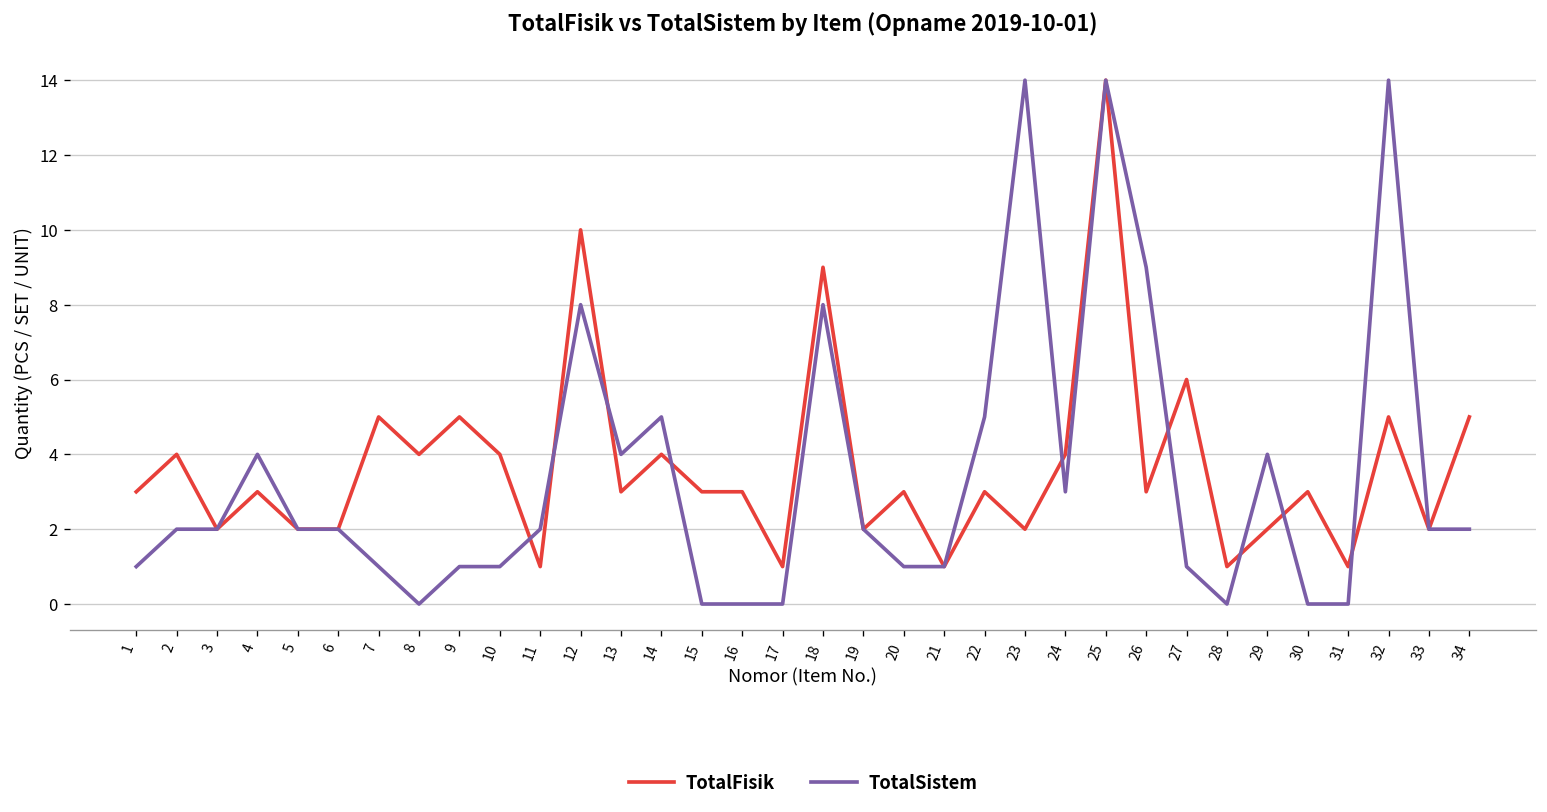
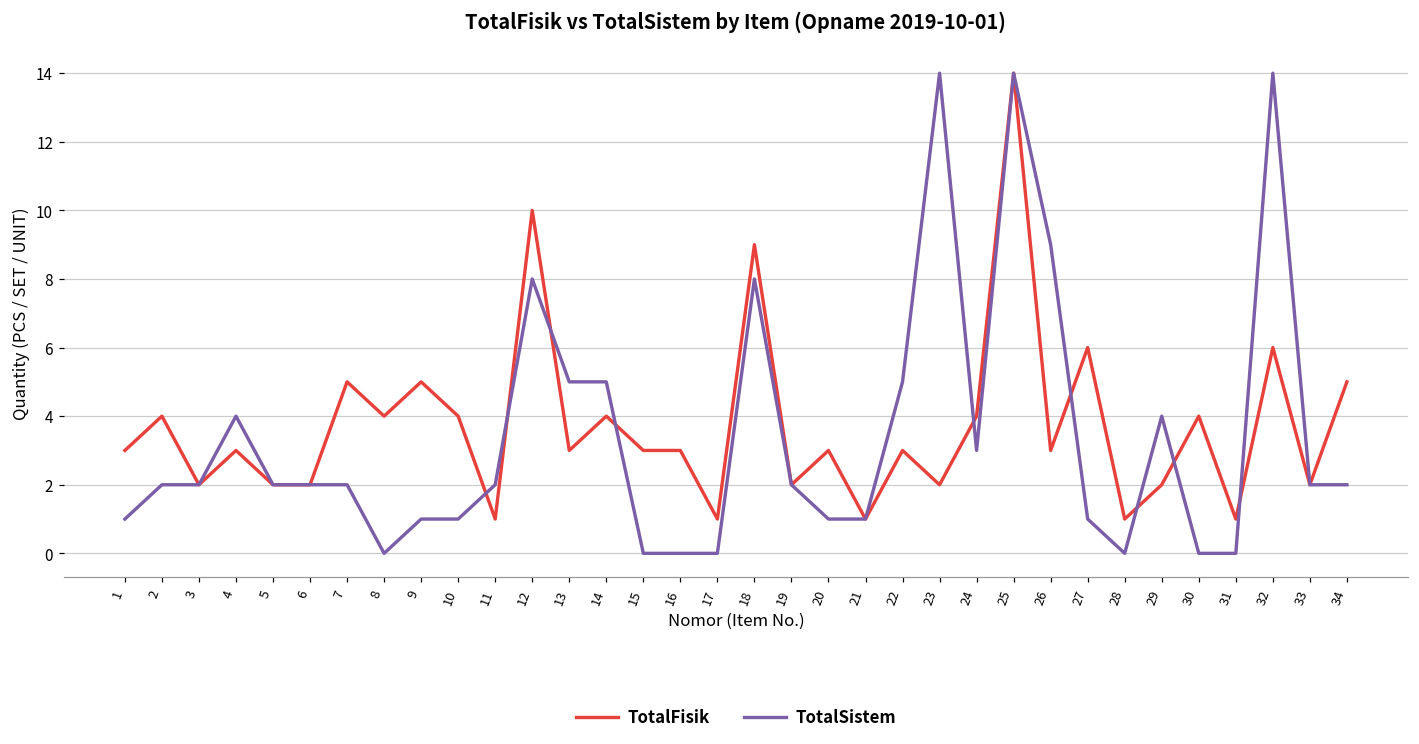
TotalSistem, 7: 1 -> 2
TotalSistem, 13: 4 -> 5
TotalFisik, 30: 3 -> 4
TotalFisik, 32: 5 -> 6
